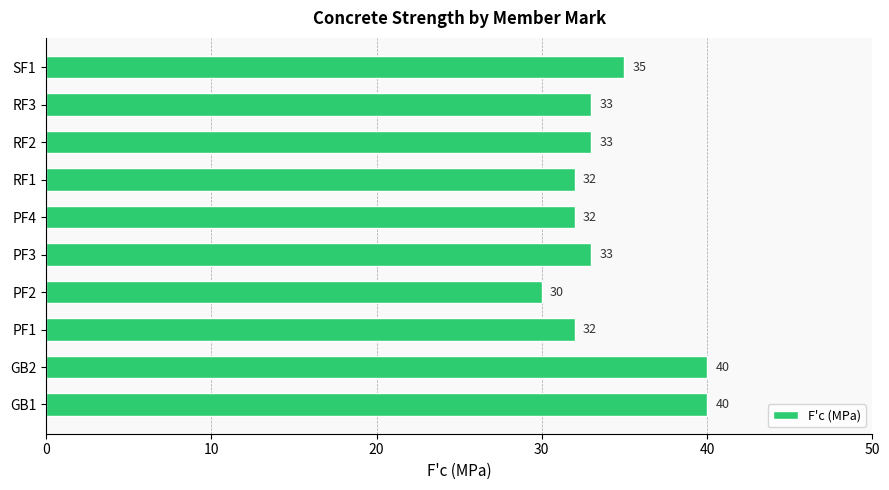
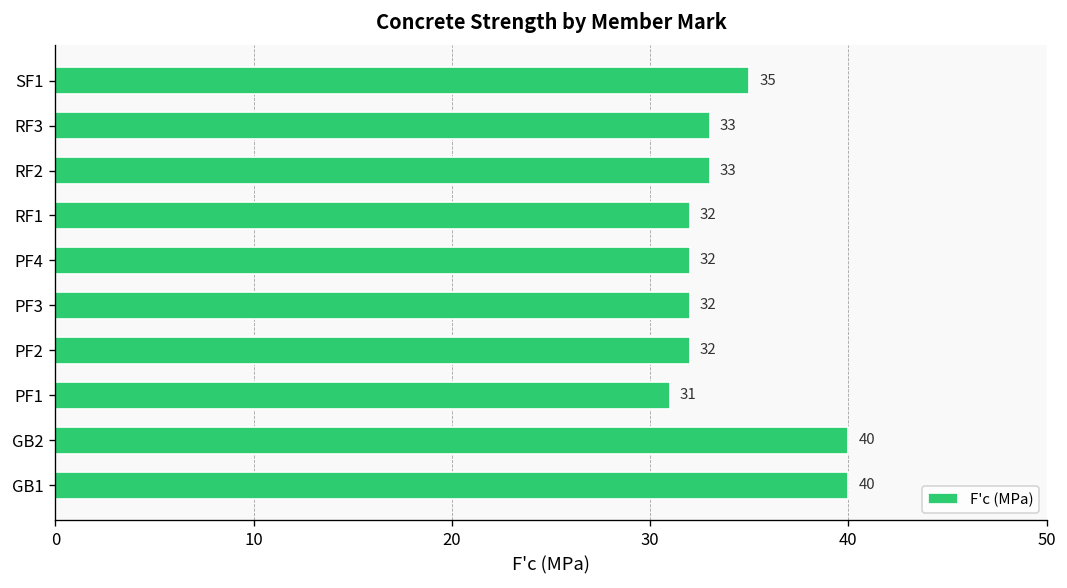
PF3: 33 -> 32
PF2: 30 -> 32
PF1: 32 -> 31
